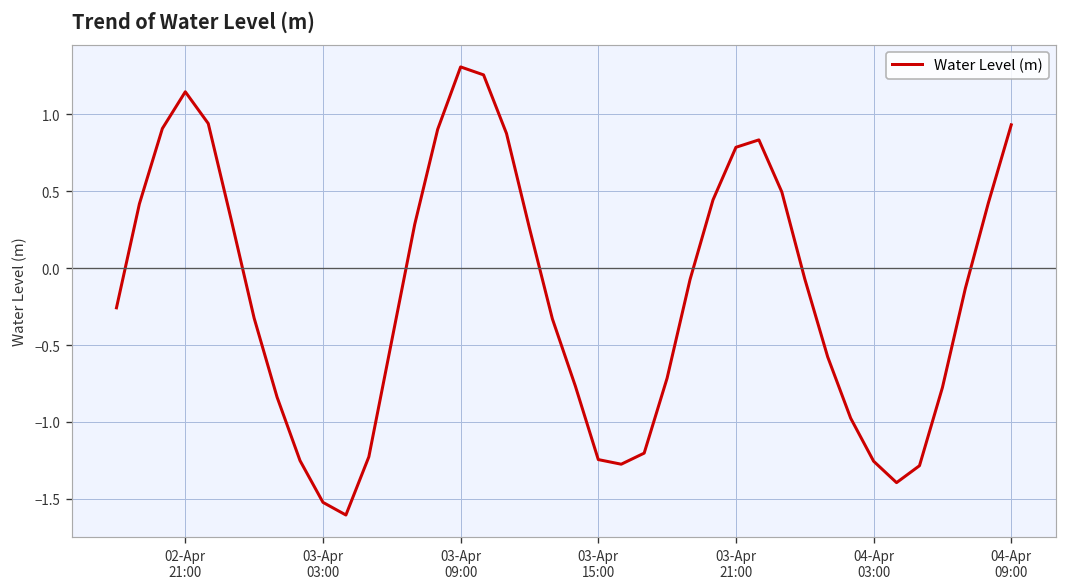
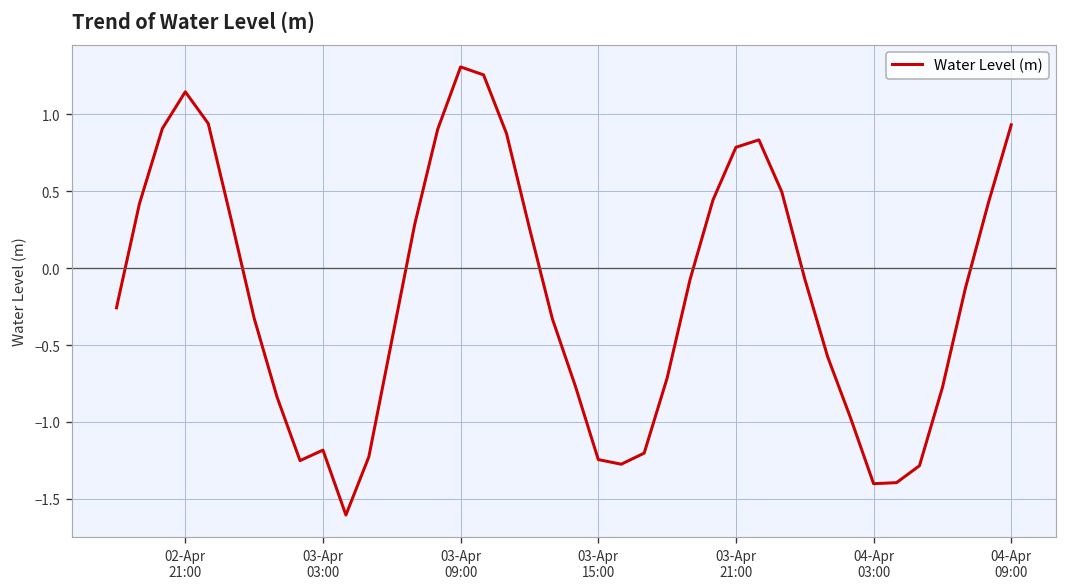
03-Apr 03:00: -1.52 -> -1.18
04-Apr 03:00: -1.25 -> -1.40
